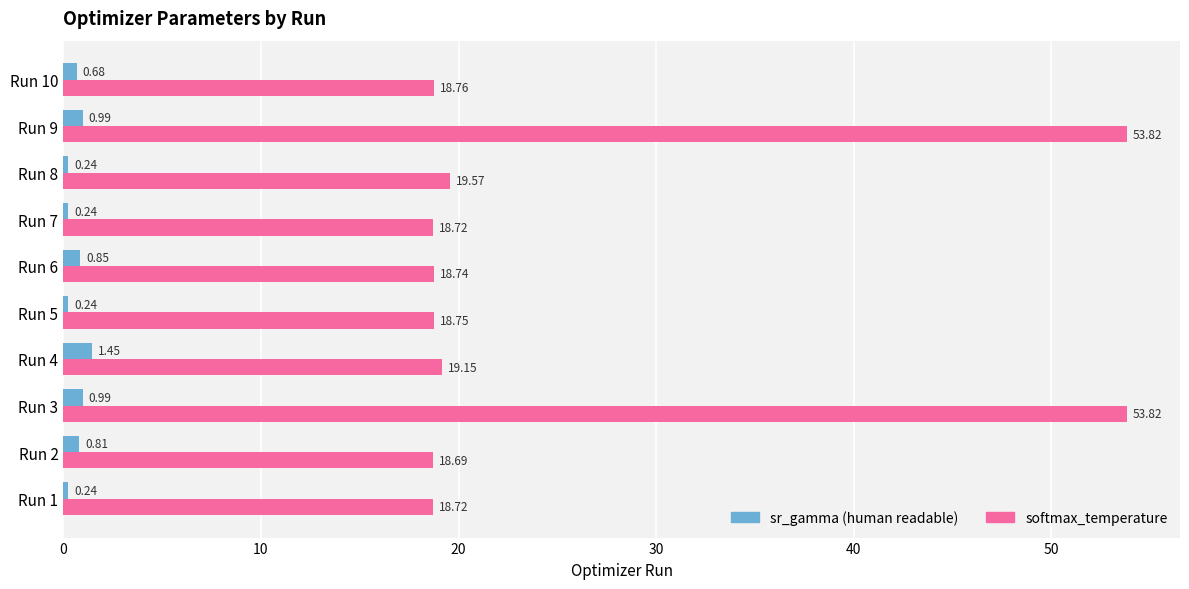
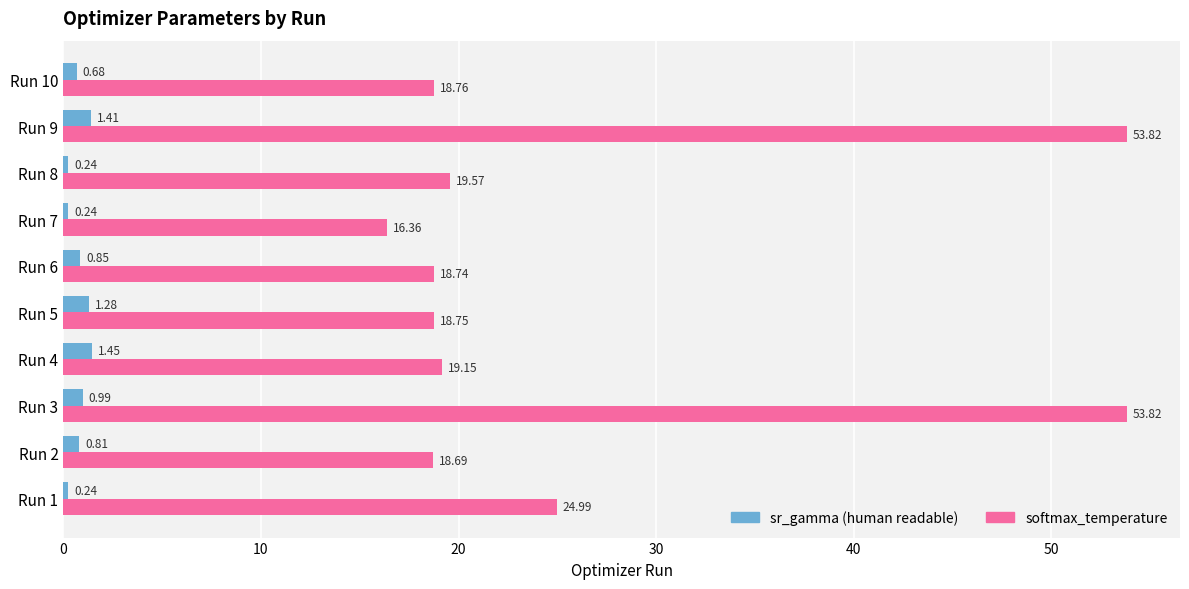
sr_gamma (human readable), Run 9: 0.99 -> 1.41
softmax_temperature, Run 7: 18.72 -> 16.36
sr_gamma (human readable), Run 5: 0.24 -> 1.28
softmax_temperature, Run 1: 18.72 -> 24.99
